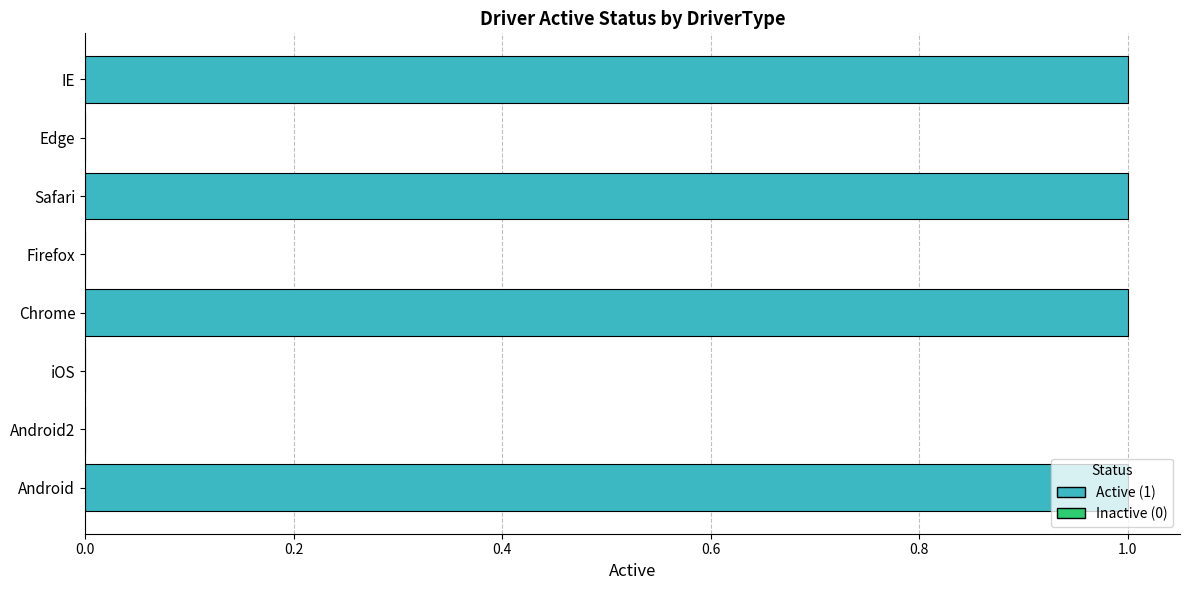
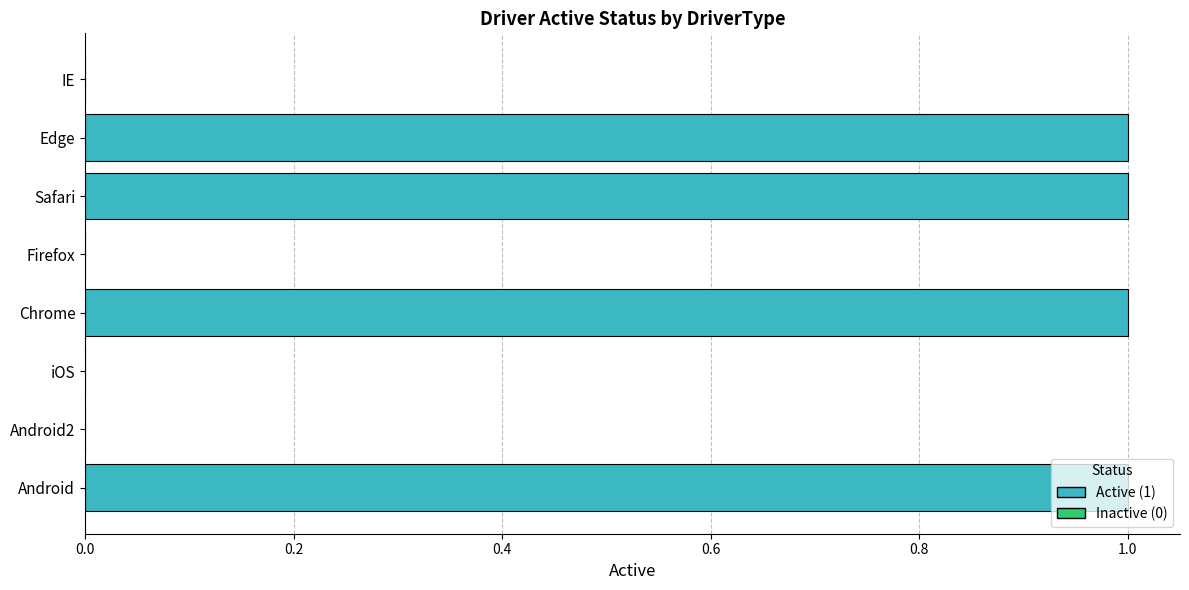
IE: 1 -> 0
Edge: 0 -> 1
